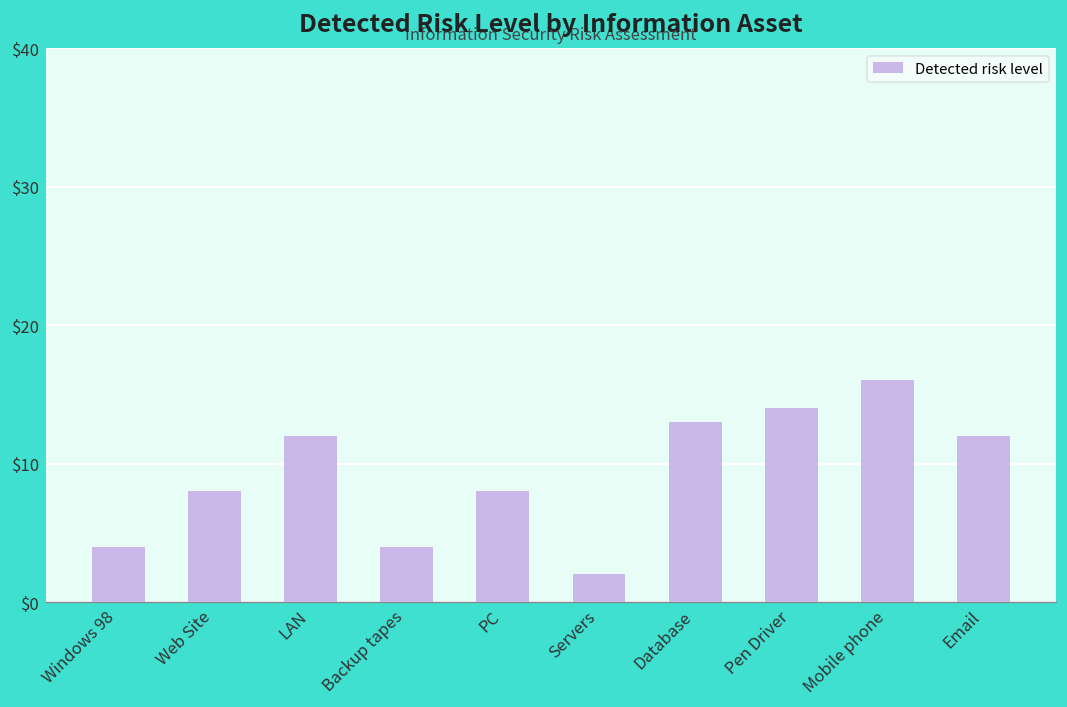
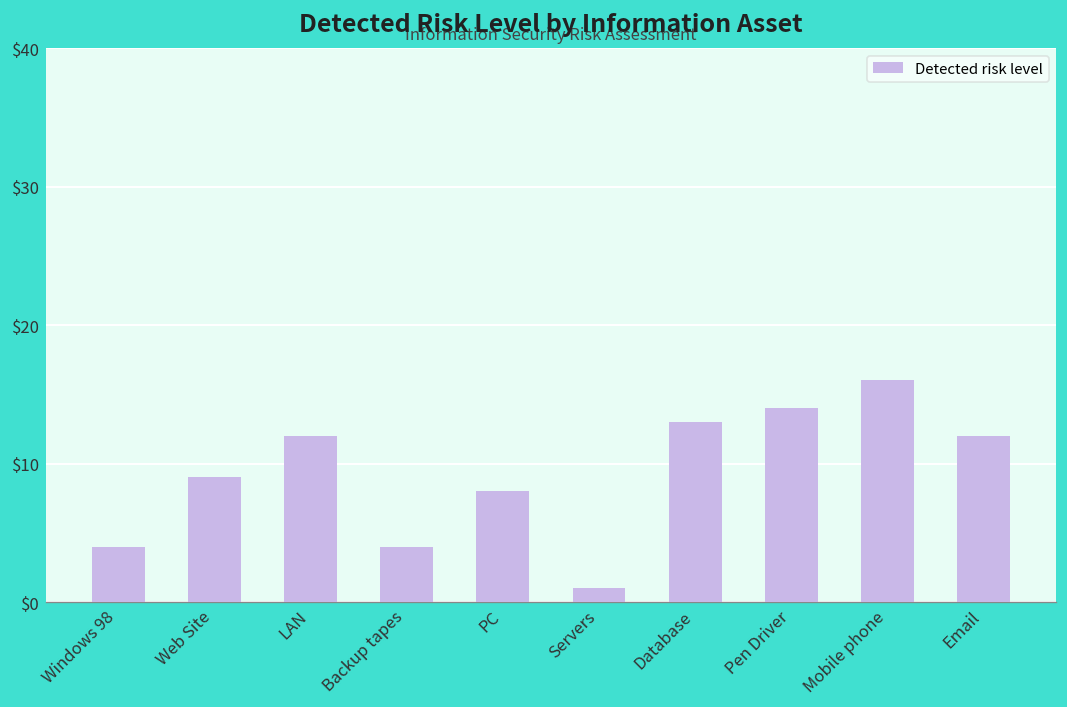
Web Site: $8 -> $9
Servers: $2 -> $1
